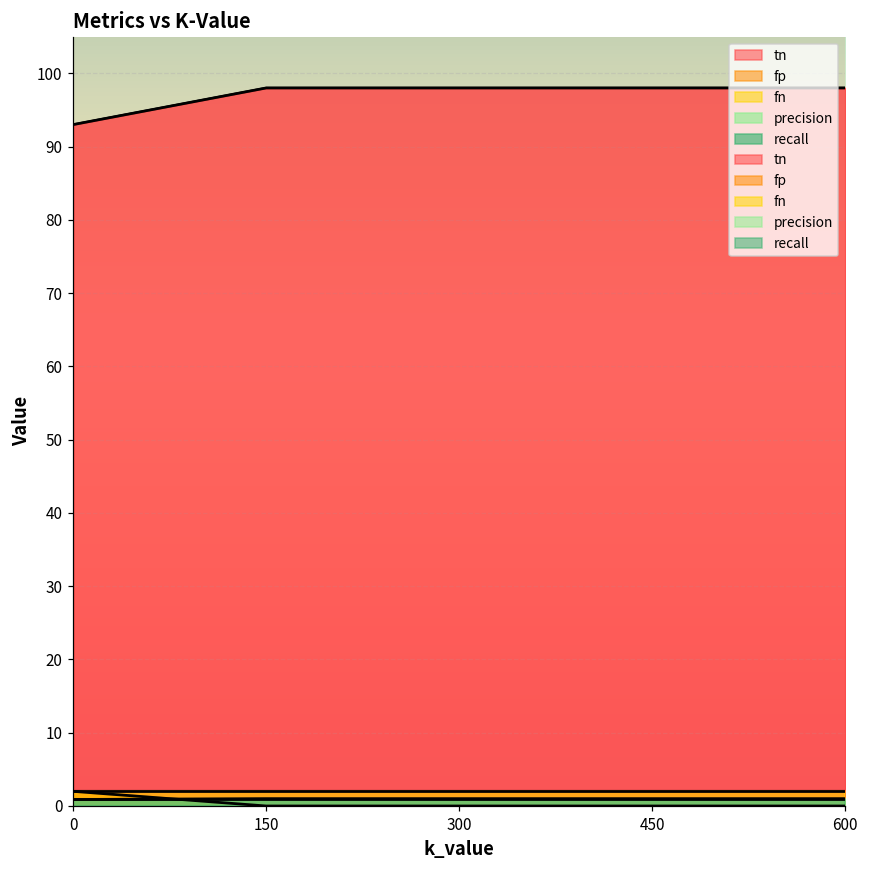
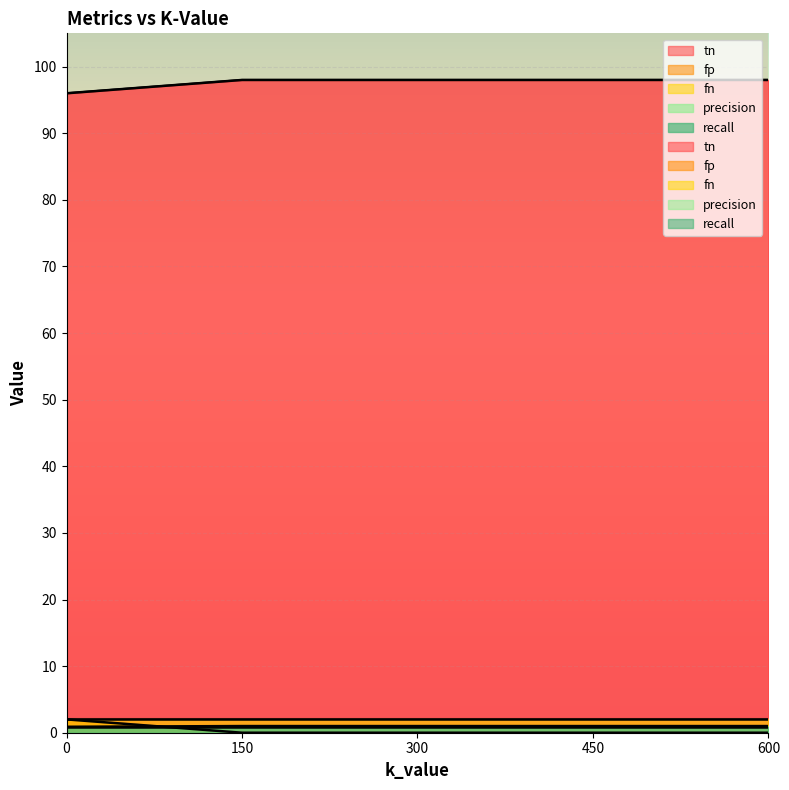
tn, 0: 93 -> 96
